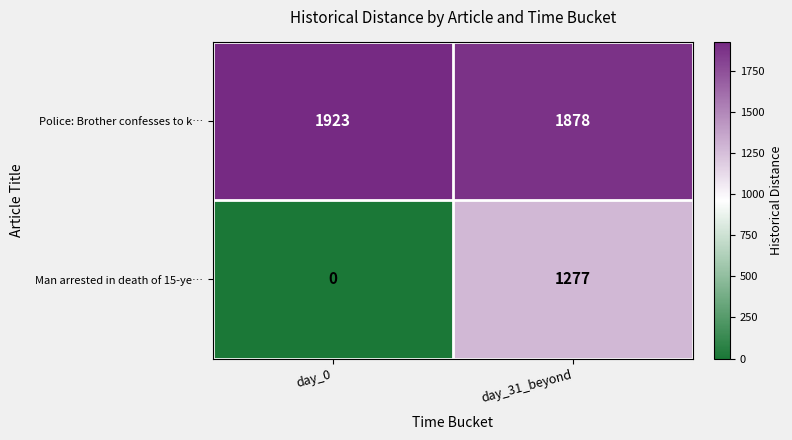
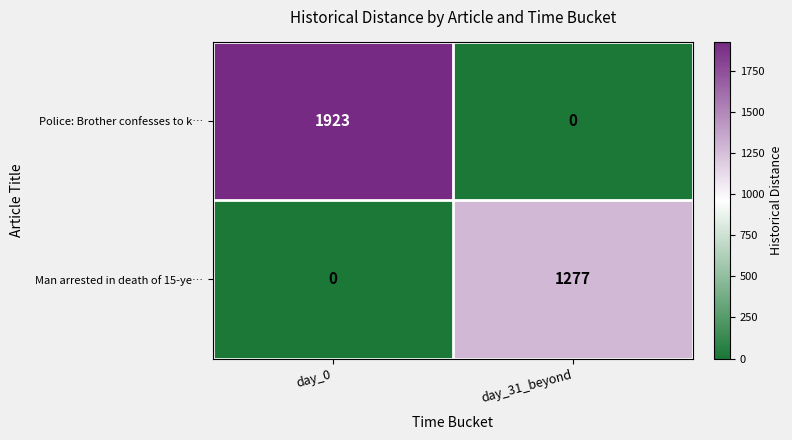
Police: Brother confesses to k…, day_31_beyond: 1878 -> 0
